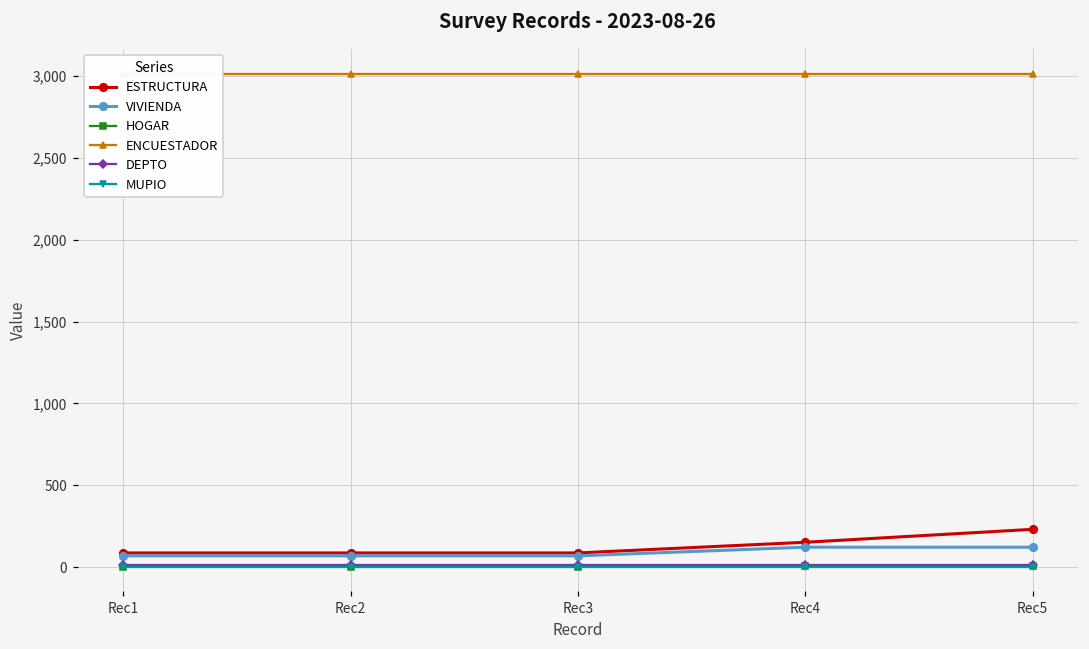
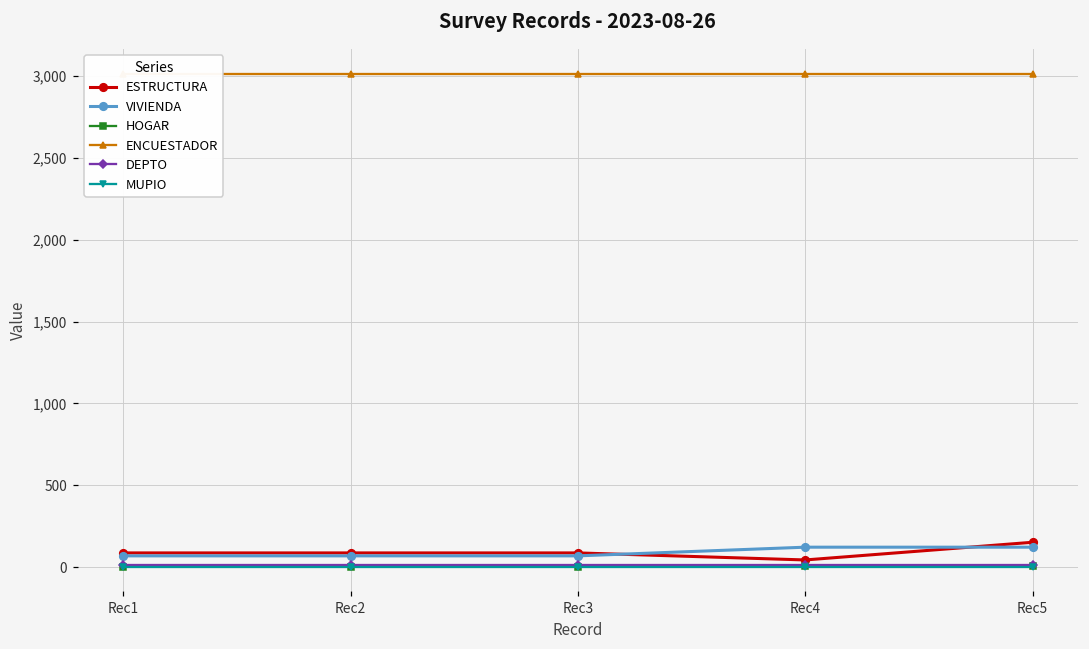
ESTRUCTURA, Rec4: 150 -> 40
ESTRUCTURA, Rec5: 230 -> 150
